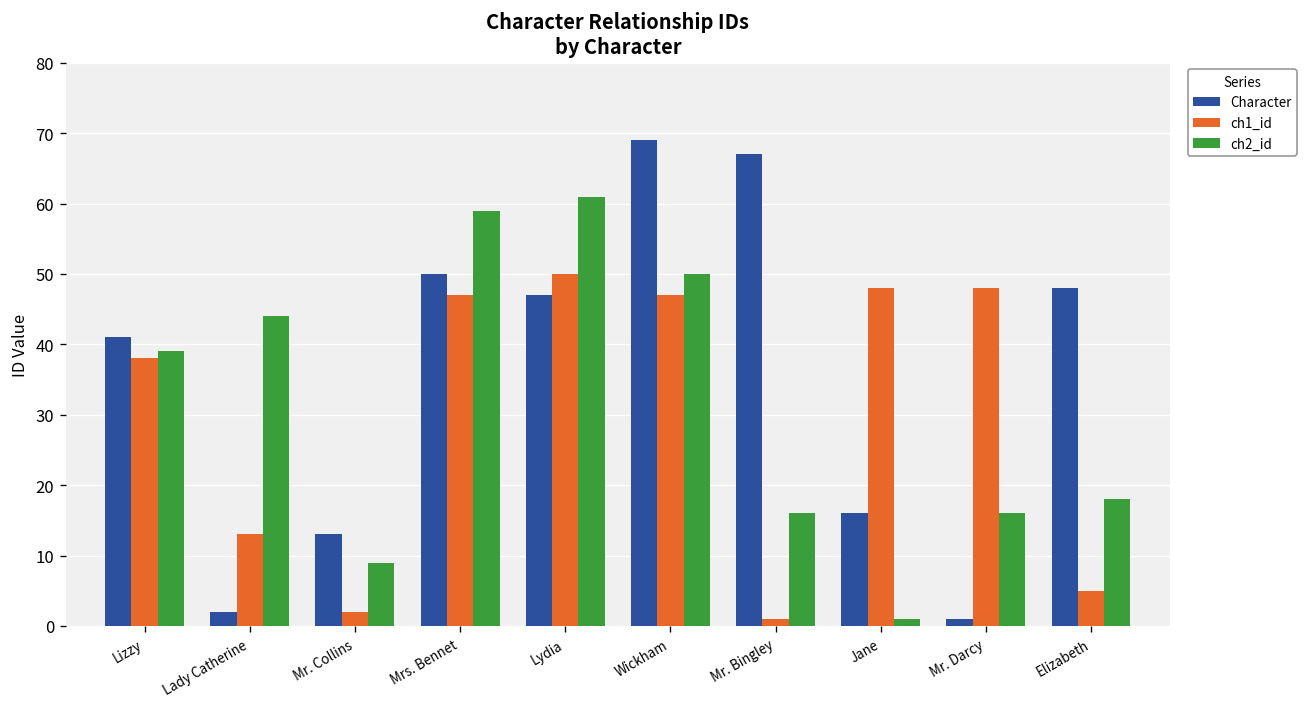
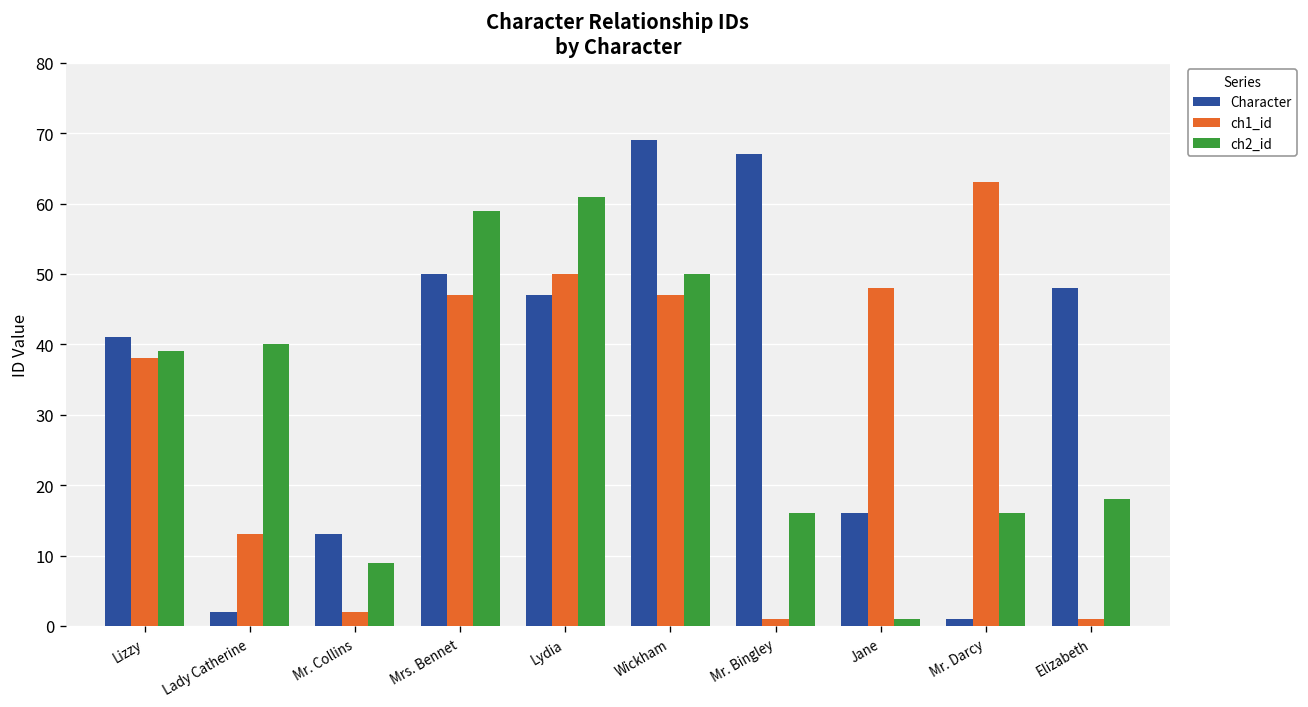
ch2_id, Lady Catherine: 44 -> 40
ch1_id, Mr. Darcy: 48 -> 63
ch1_id, Elizabeth: 5 -> 1
